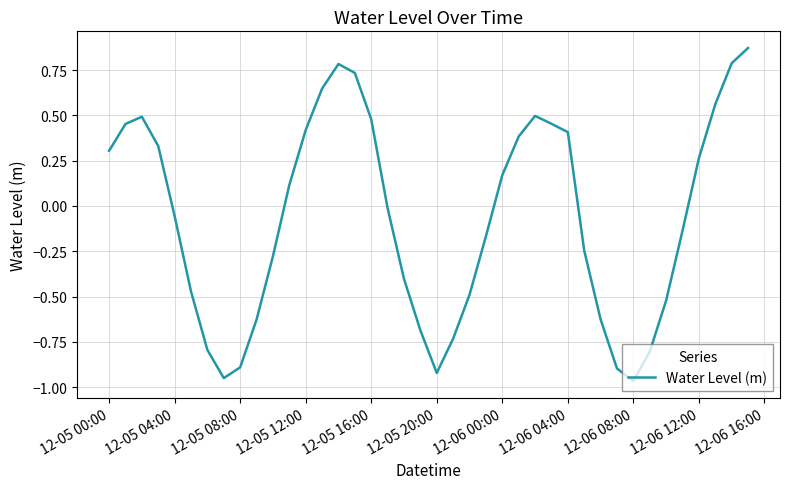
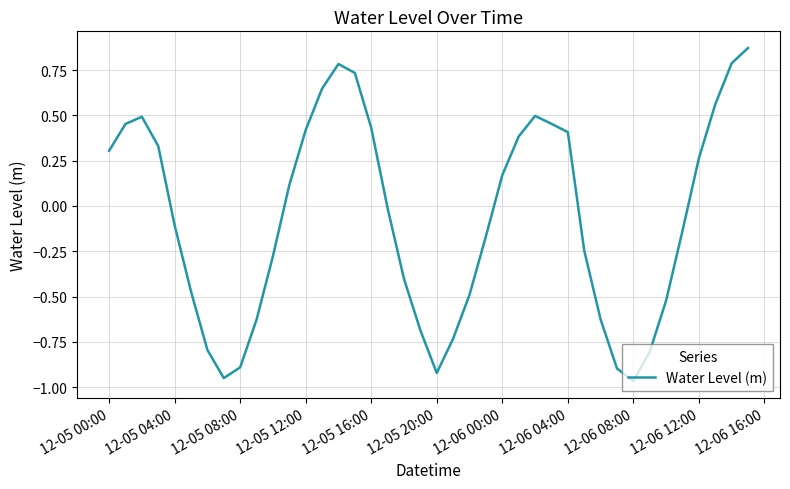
12-05 04:00: -0.06 -> -0.11
12-05 16:00: 0.48 -> 0.43
